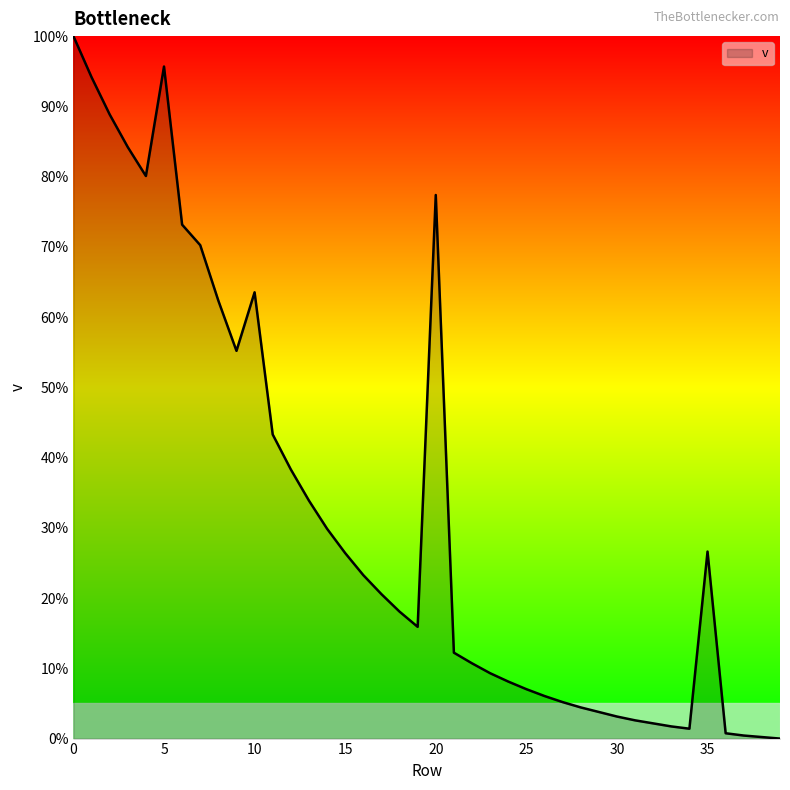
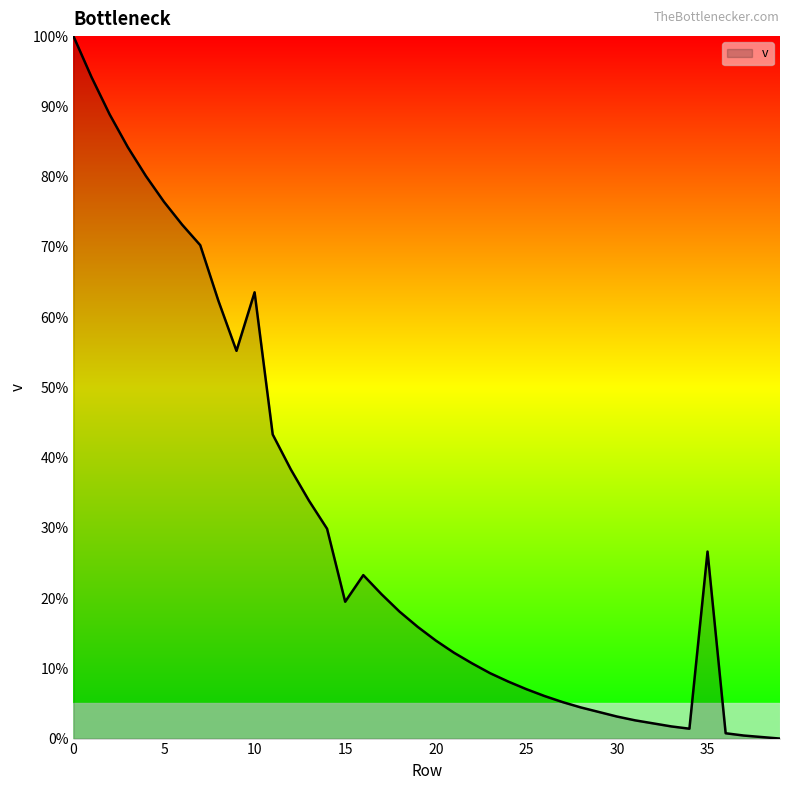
5: 96% -> 76%
15: 26% -> 19%
20: 77% -> 14%
